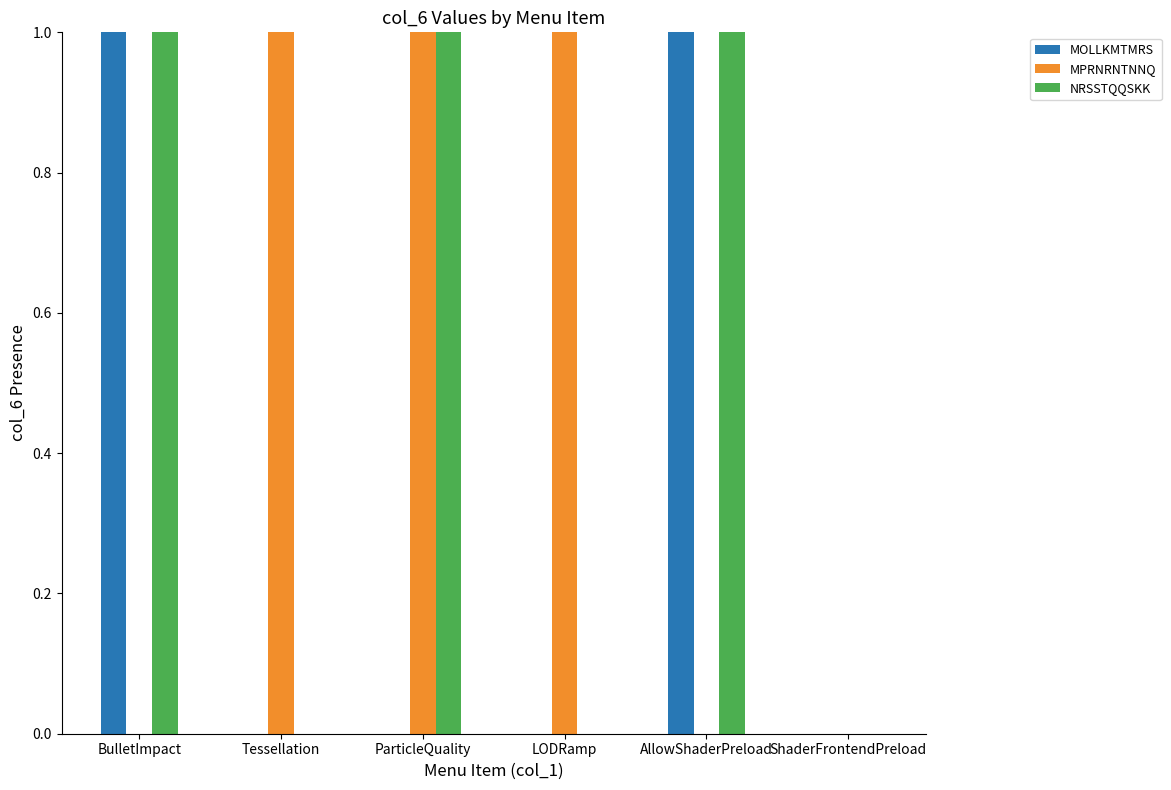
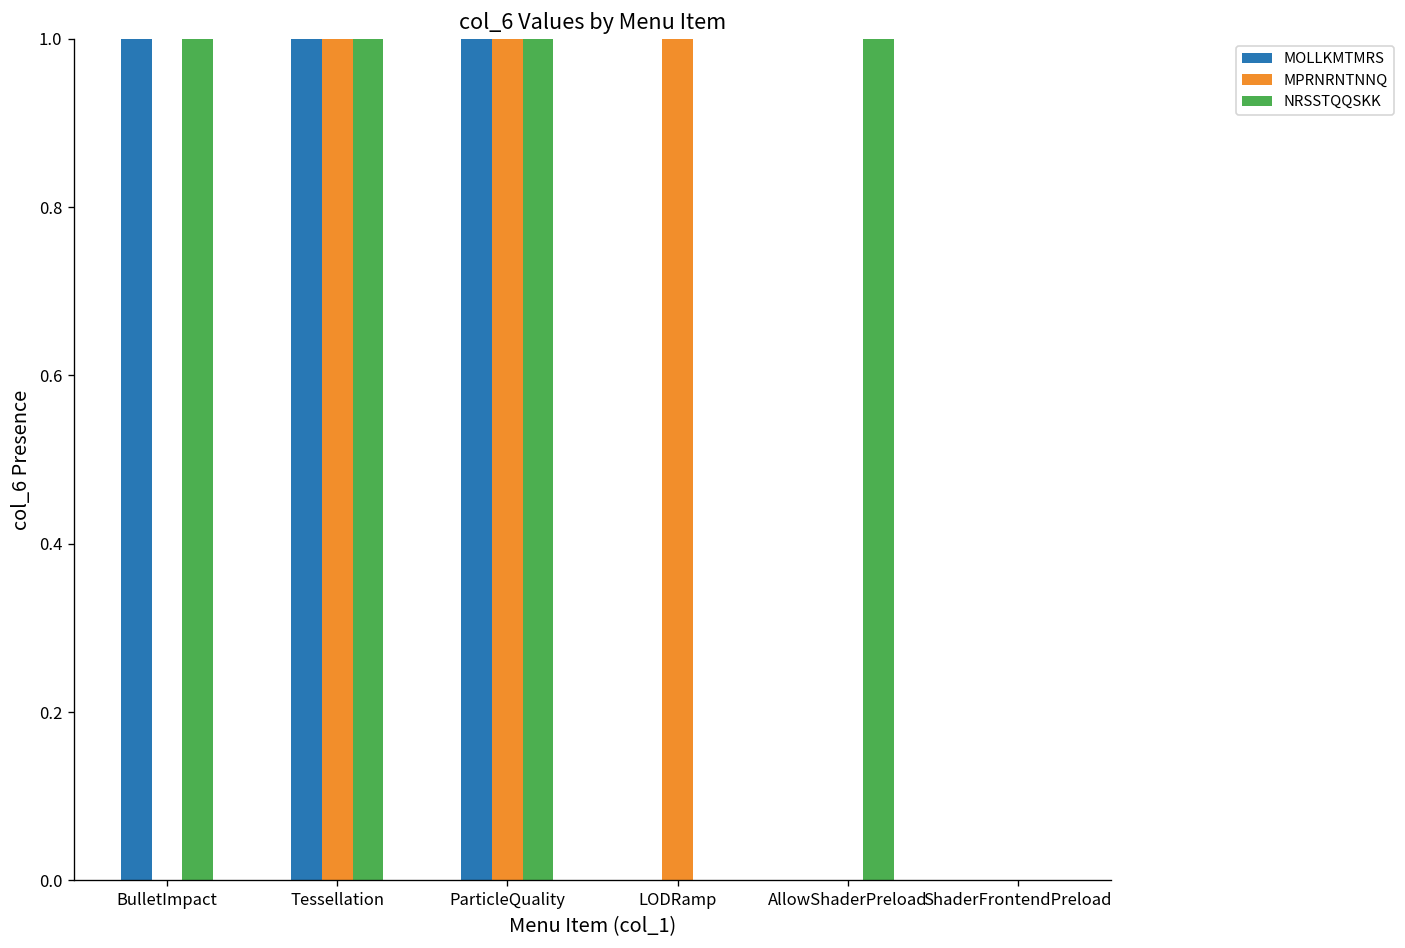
MOLLKMTMRS, Tessellation: 0 -> 1
NRSSTQQSKK, Tessellation: 0 -> 1
MOLLKMTMRS, ParticleQuality: 0 -> 1
MOLLKMTMRS, AllowShaderPreload: 1 -> 0
